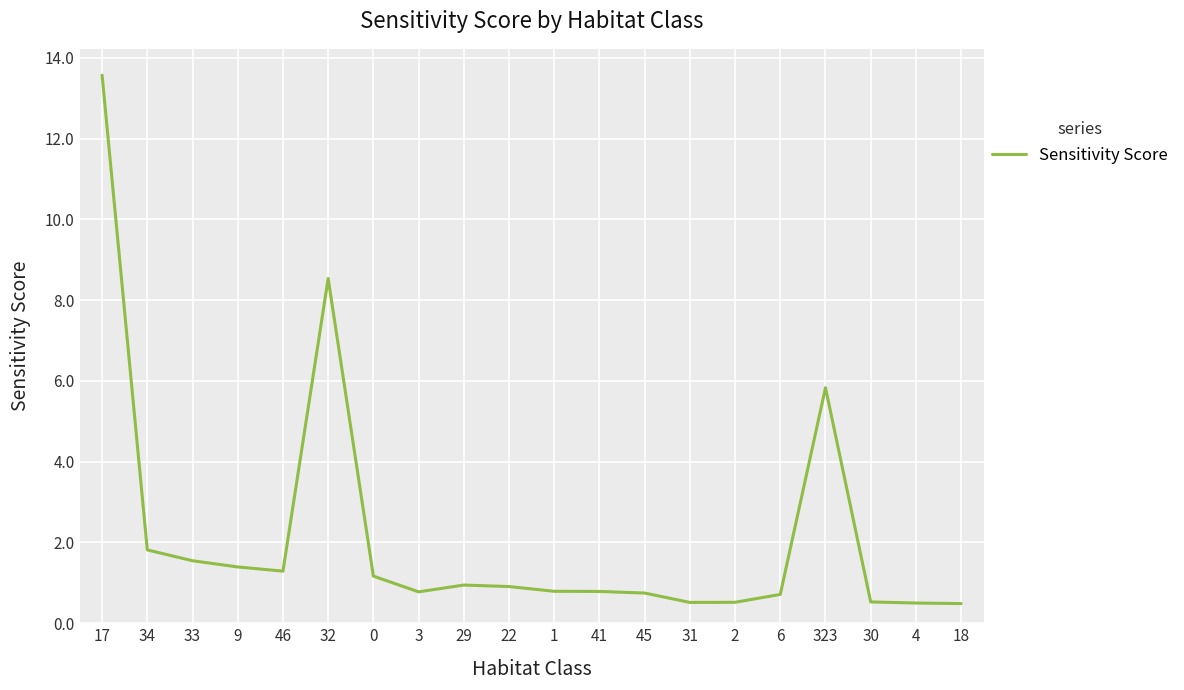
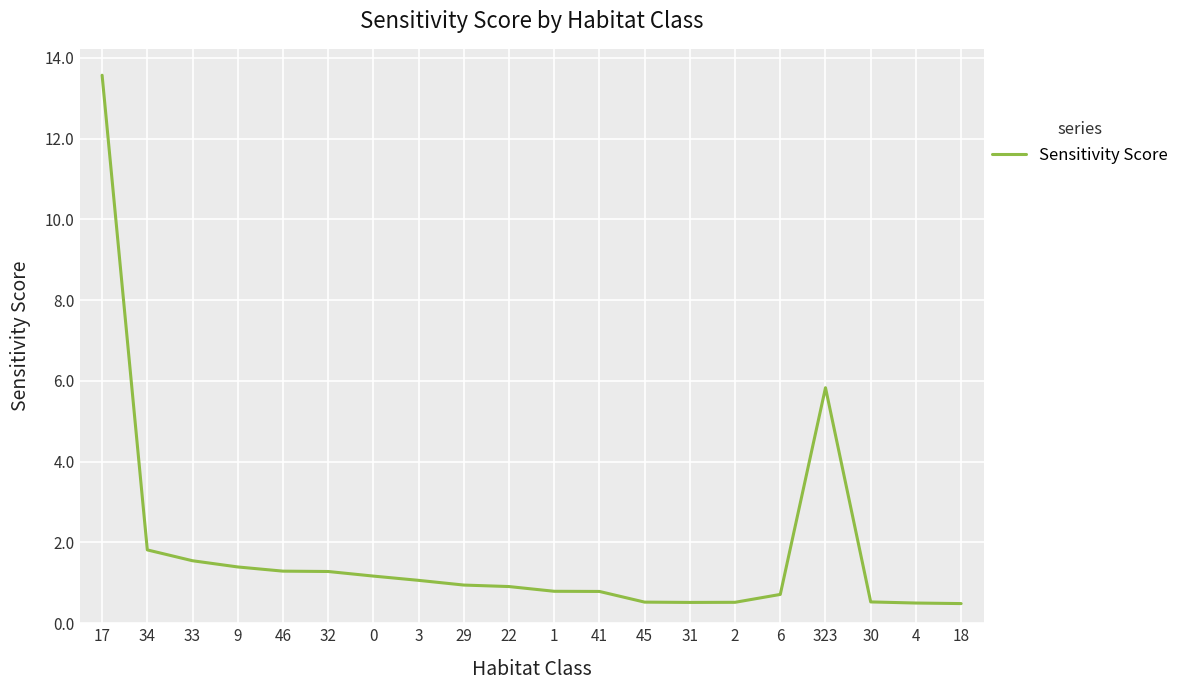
32: 8.5 -> 1.3
3: 0.8 -> 1.1
45: 0.7 -> 0.5
